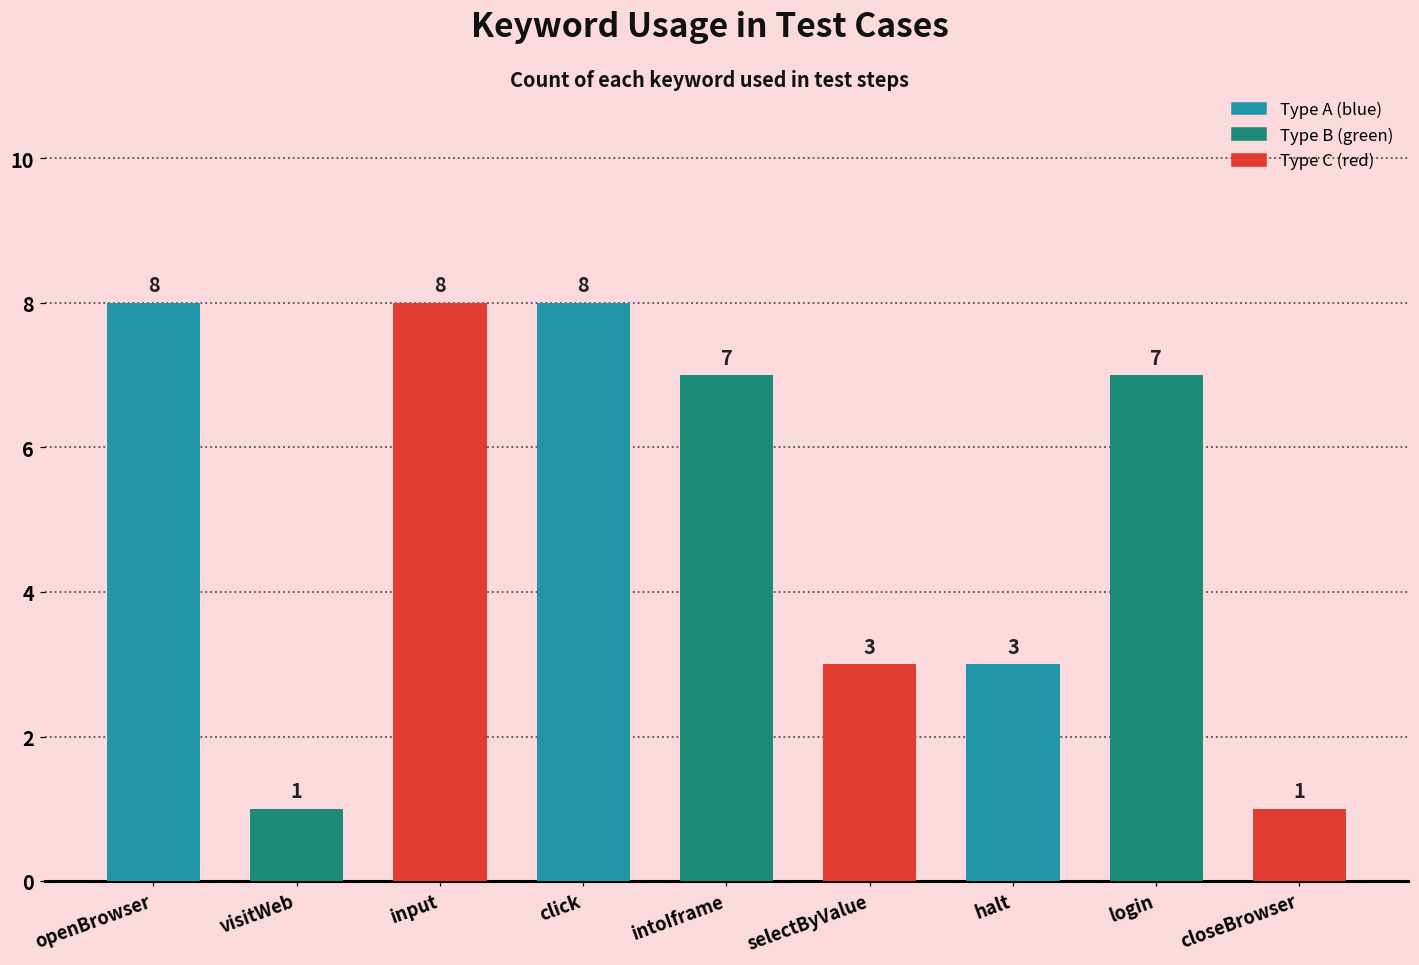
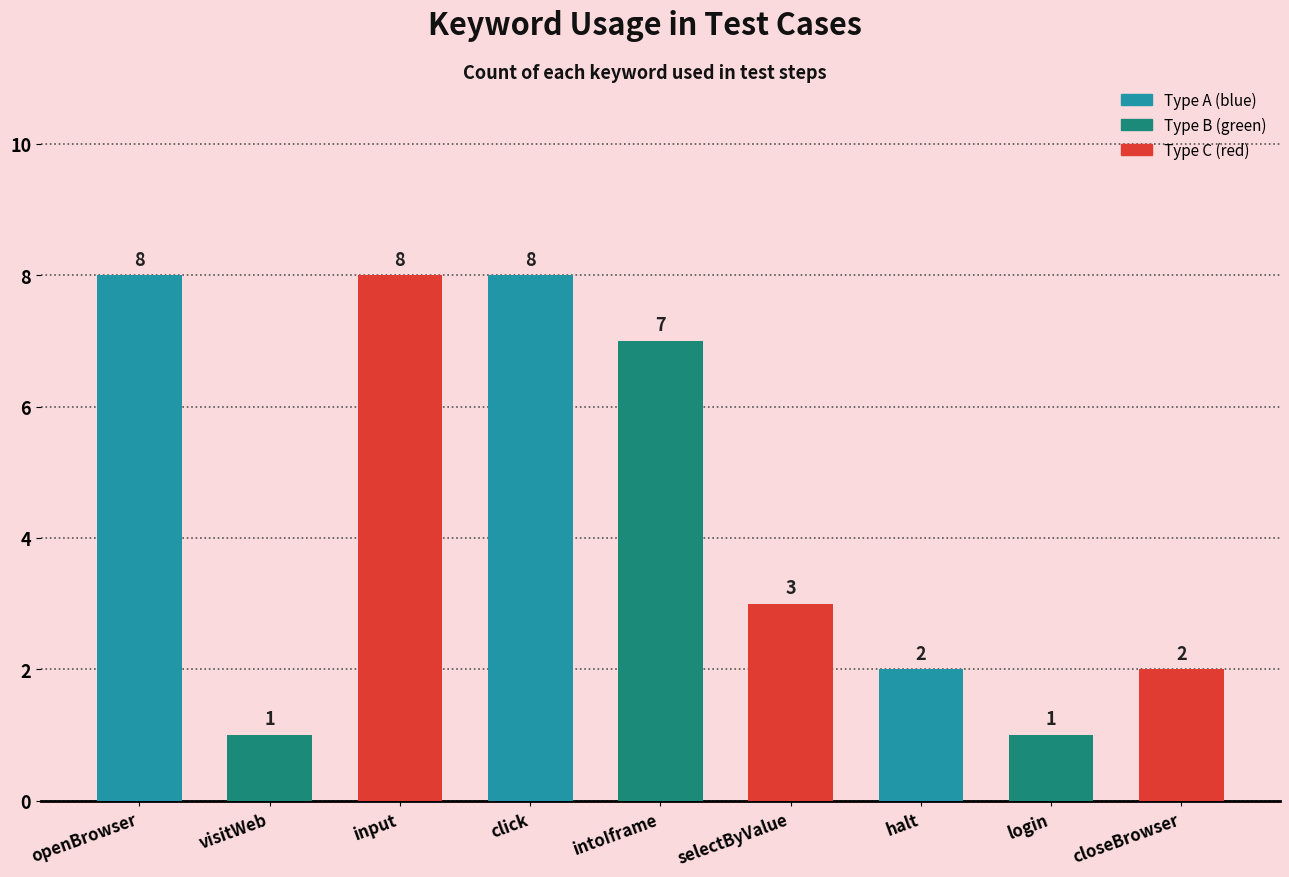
halt: 3 -> 2
login: 7 -> 1
closeBrowser: 1 -> 2
